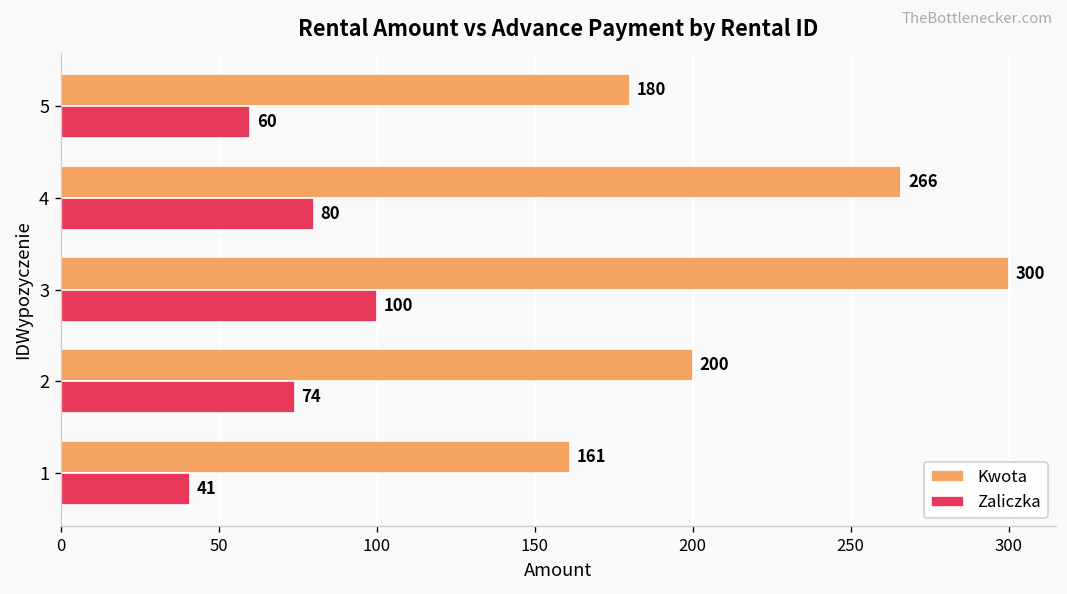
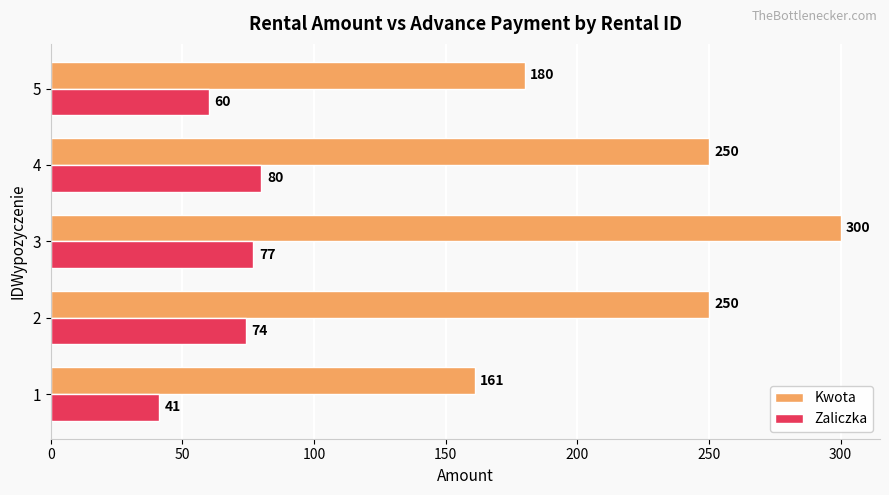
Kwota, 4: 266 -> 250
Zaliczka, 3: 100 -> 77
Kwota, 2: 200 -> 250
